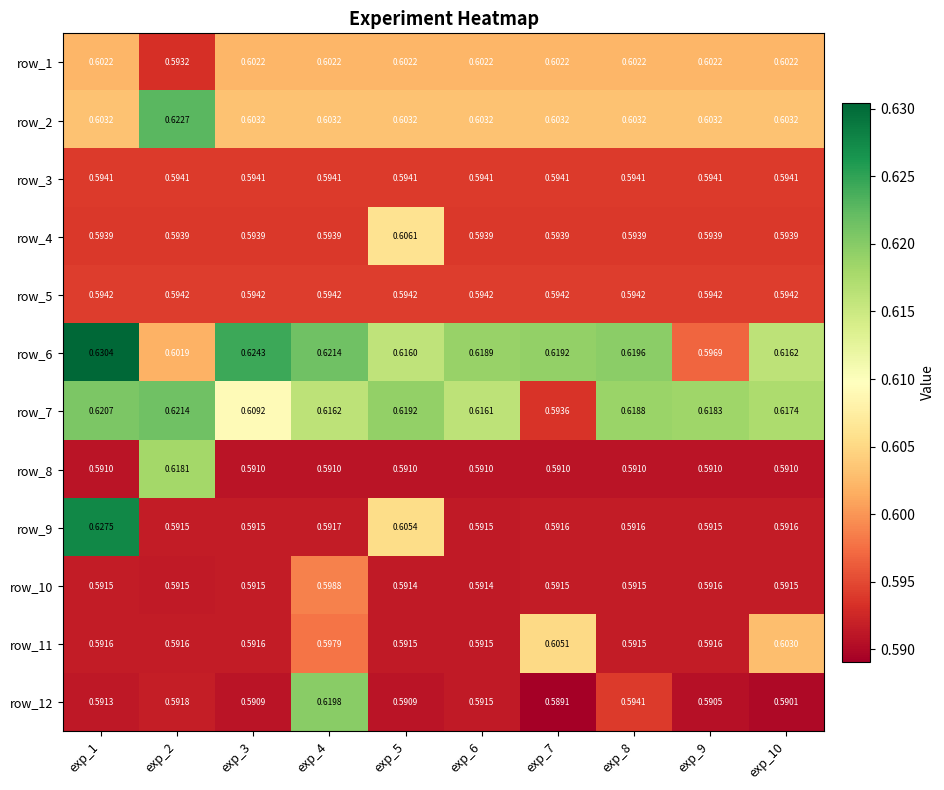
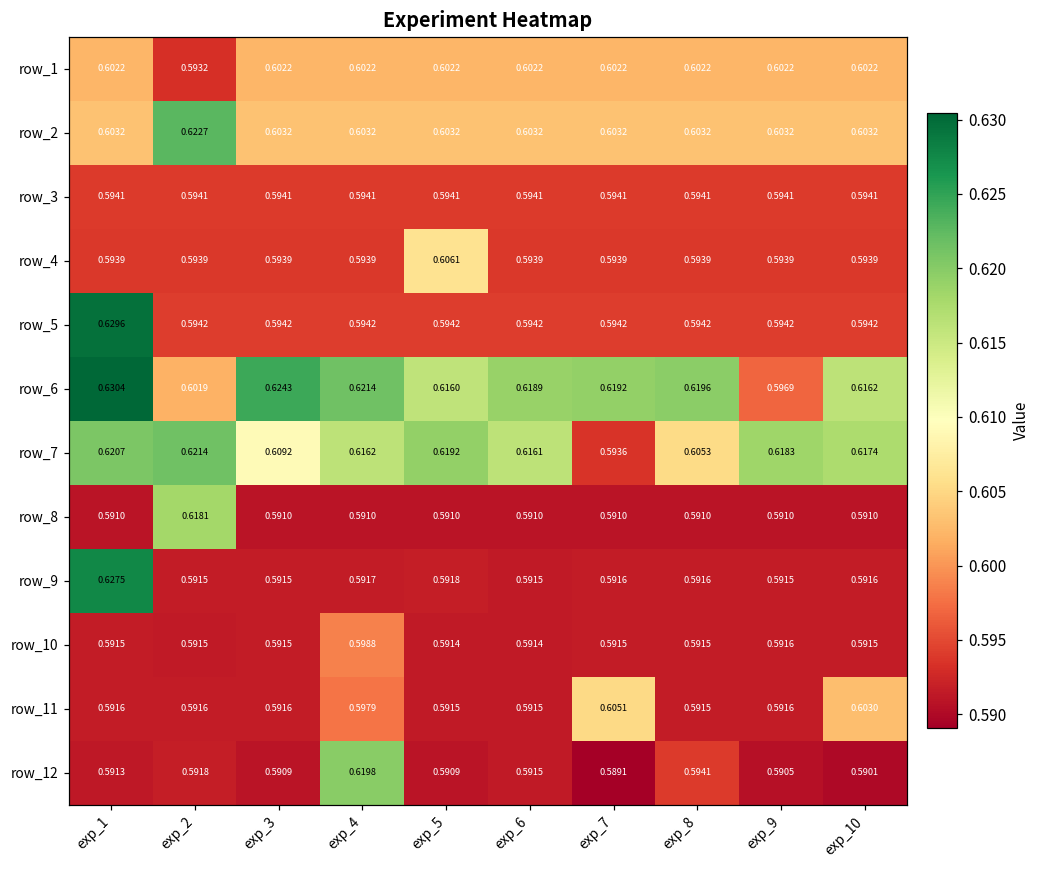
row_5, exp_1: 0.5942 -> 0.6296
row_7, exp_8: 0.6188 -> 0.6053
row_9, exp_5: 0.6054 -> 0.5918
